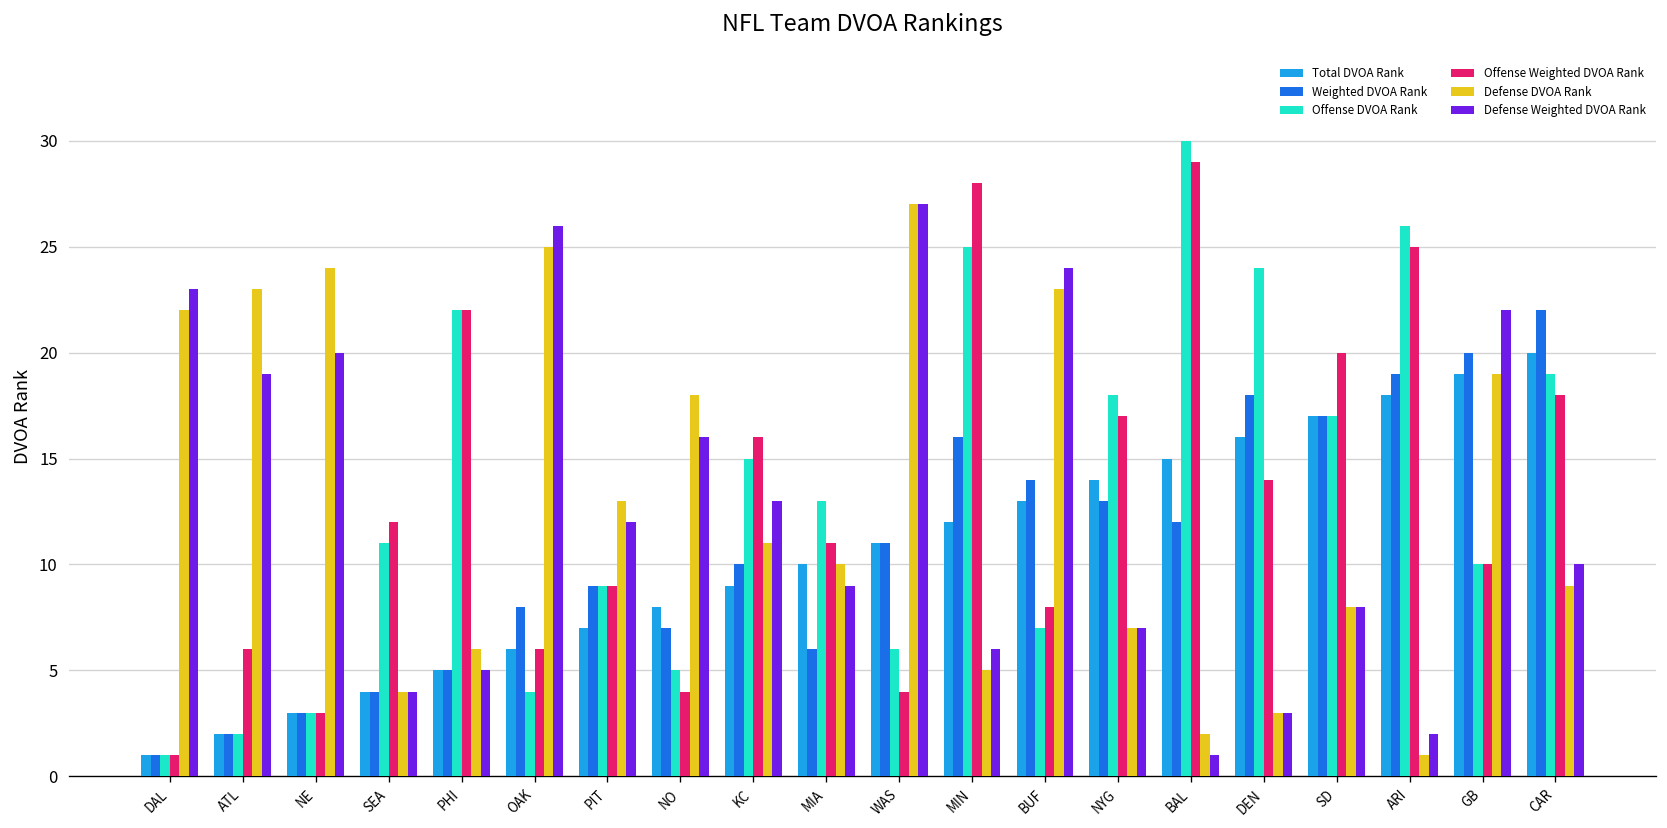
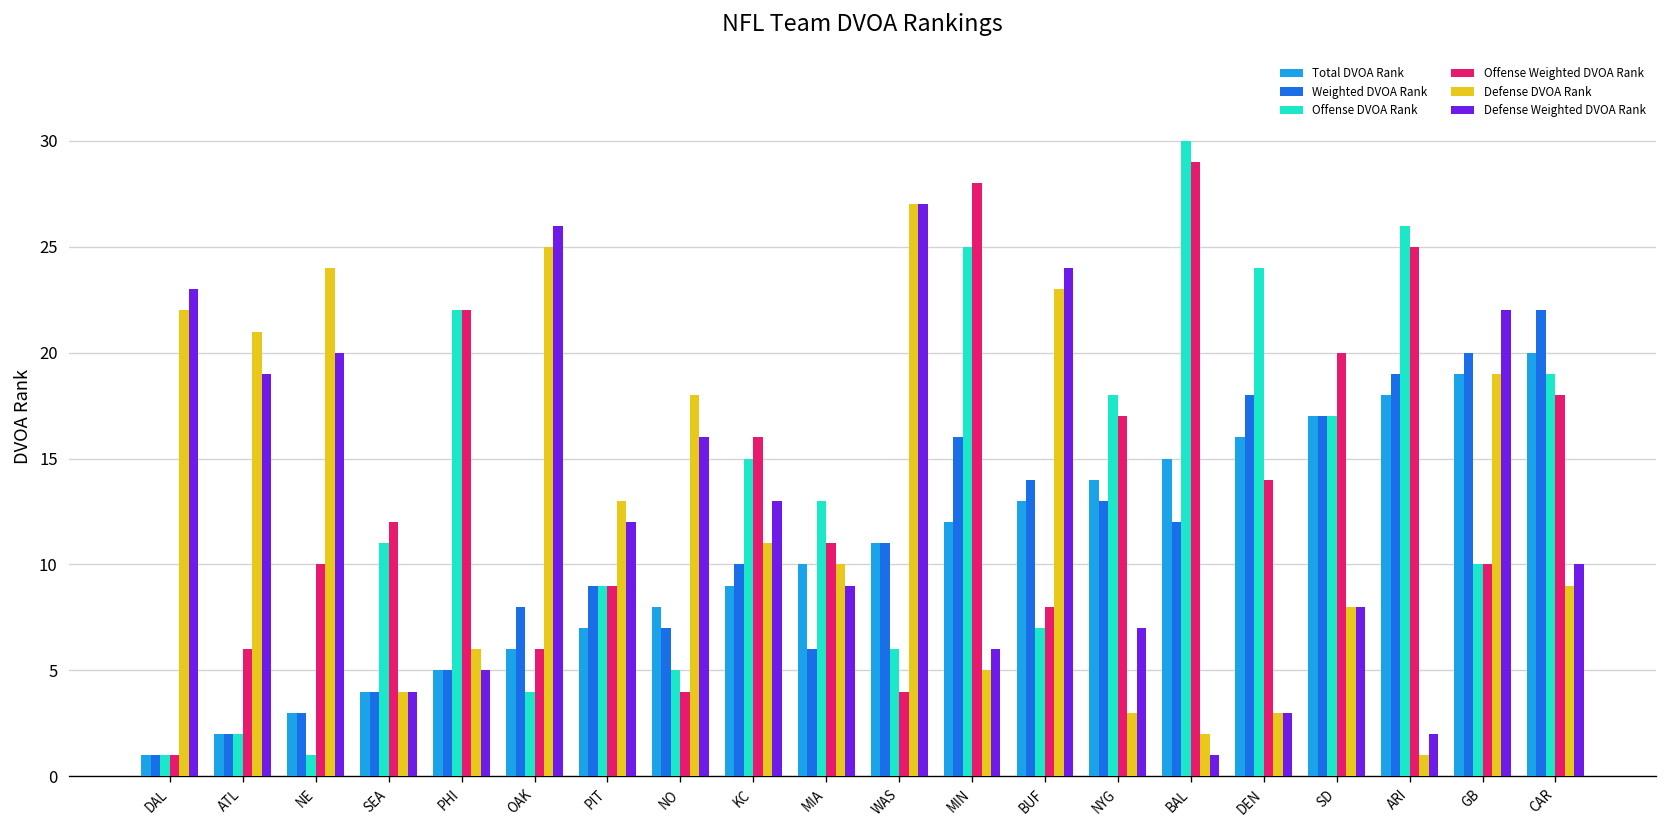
Defense DVOA Rank, ATL: 23 -> 21
Offense DVOA Rank, NE: 3 -> 1
Offense Weighted DVOA Rank, NE: 3 -> 10
Defense DVOA Rank, NYG: 7 -> 3
